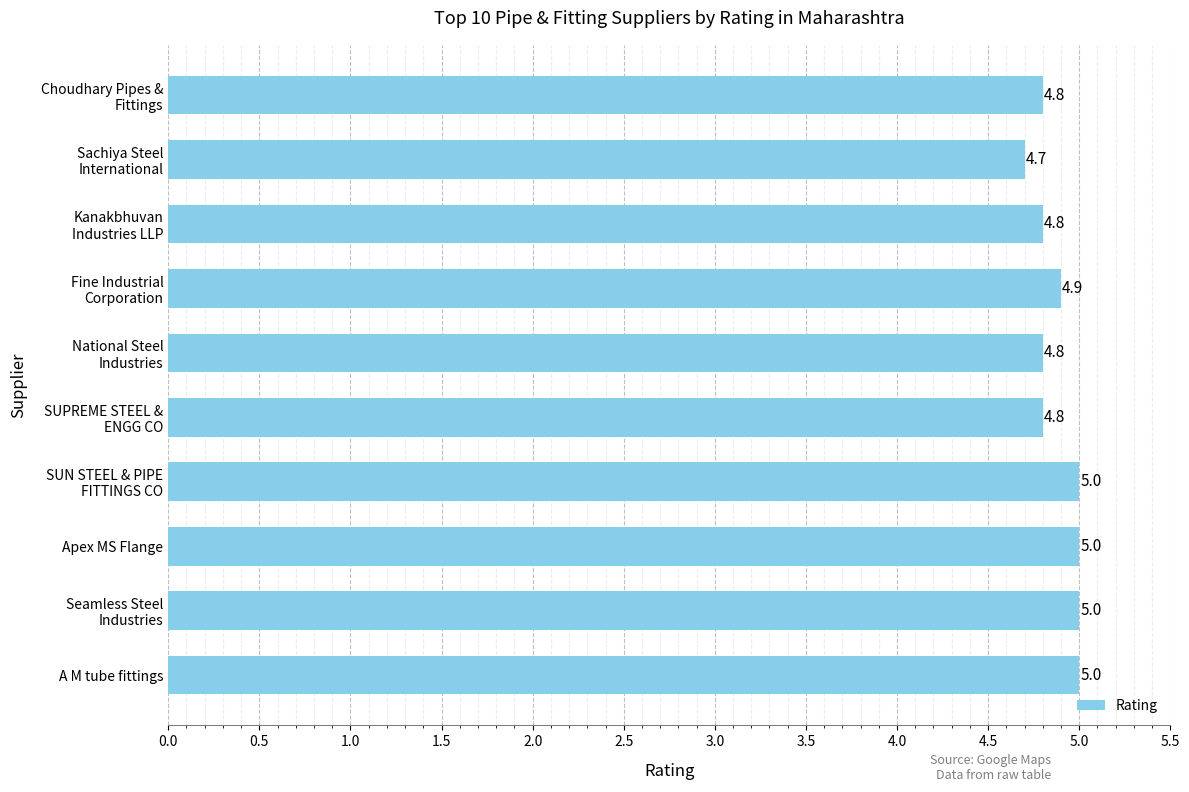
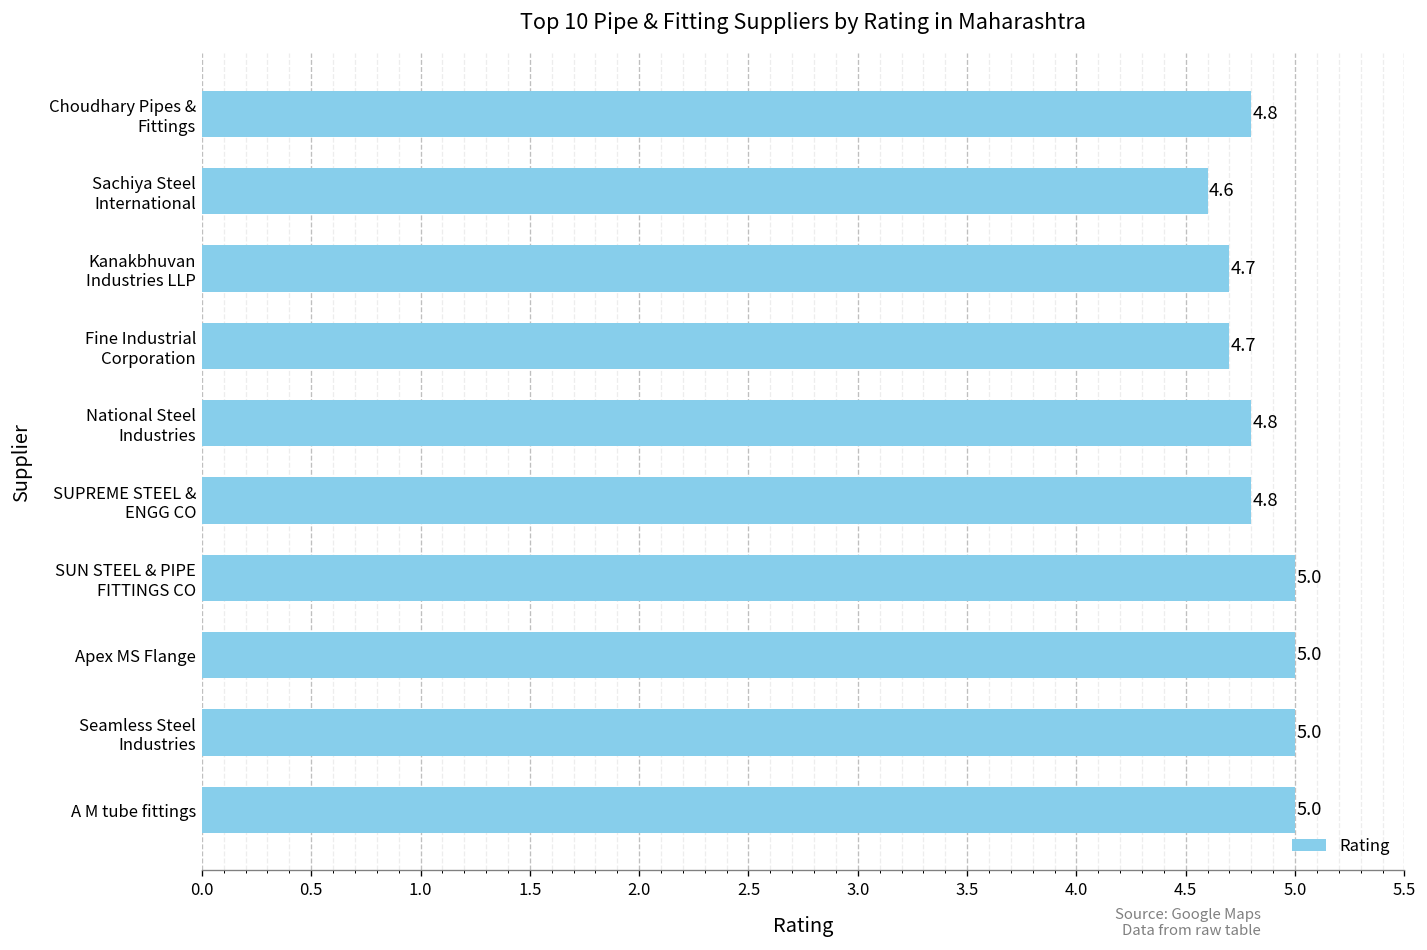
Sachiya Steel International: 4.7 -> 4.6
Kanakbhuvan Industries LLP: 4.8 -> 4.7
Fine Industrial Corporation: 4.9 -> 4.7
